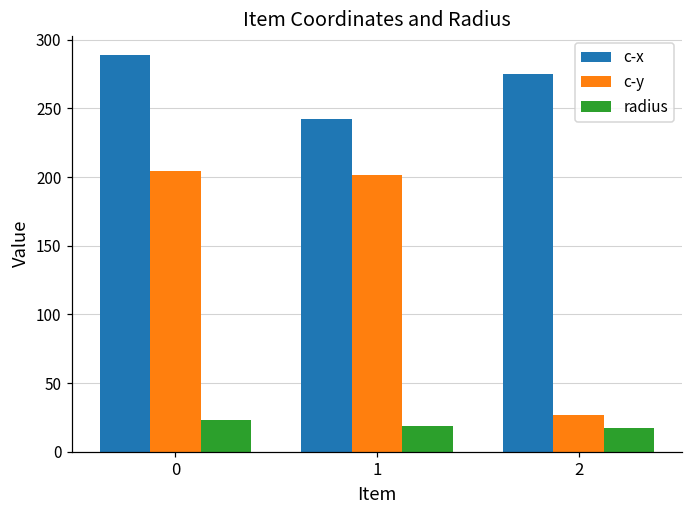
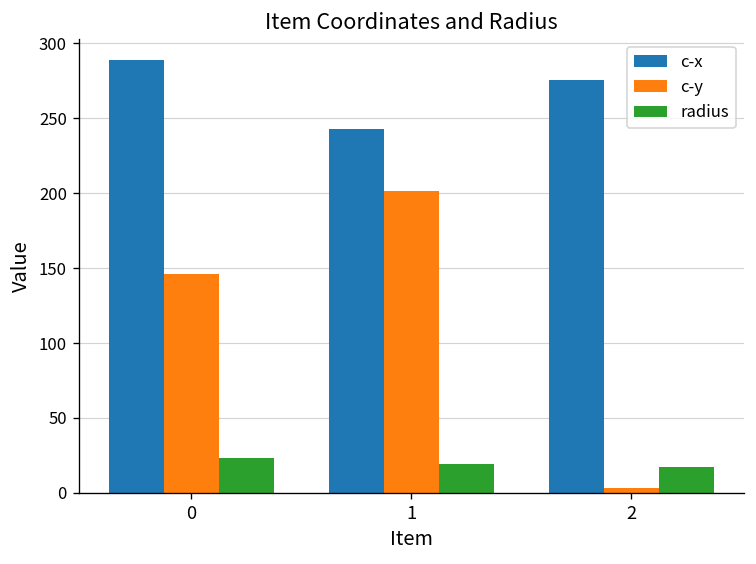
c-y, 0: 205 -> 146
c-y, 2: 27 -> 4
